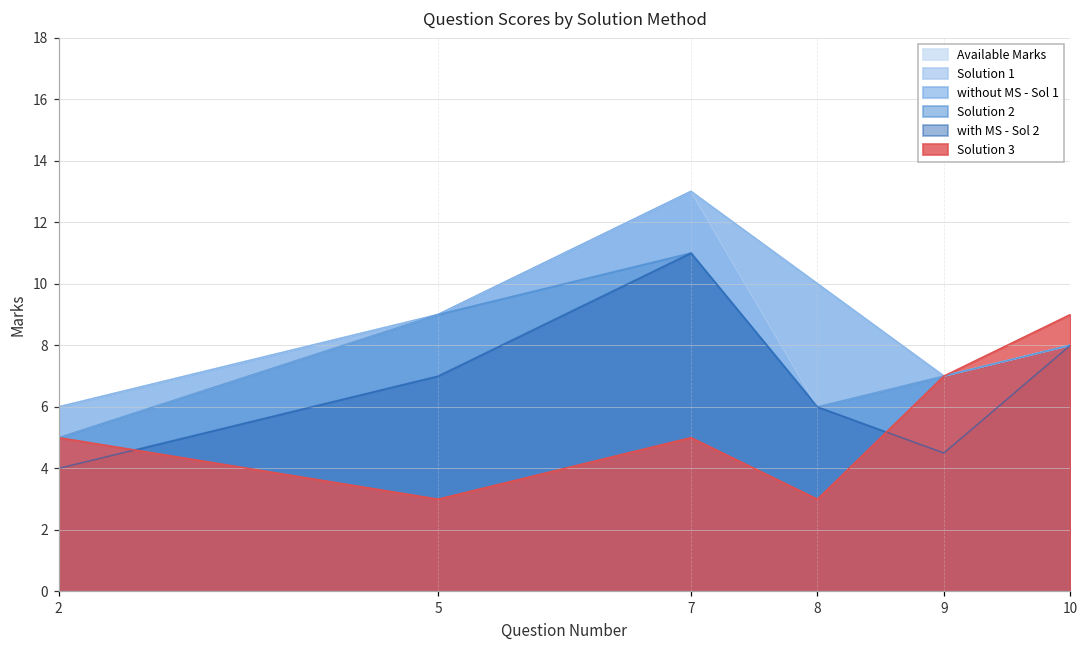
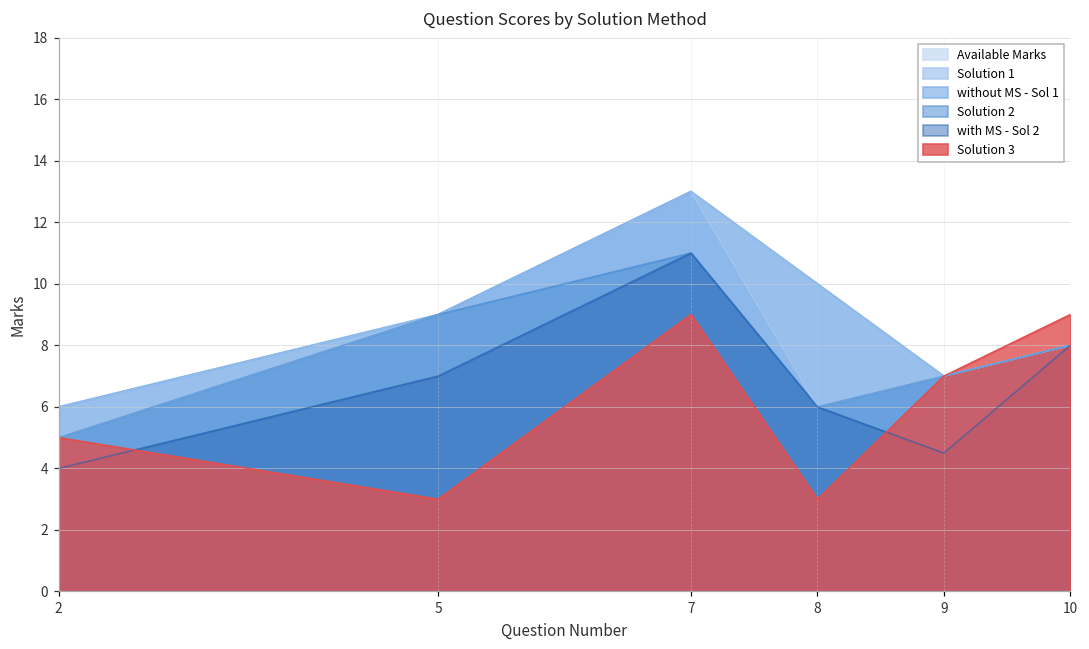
Solution 3, 7: 5 -> 9
